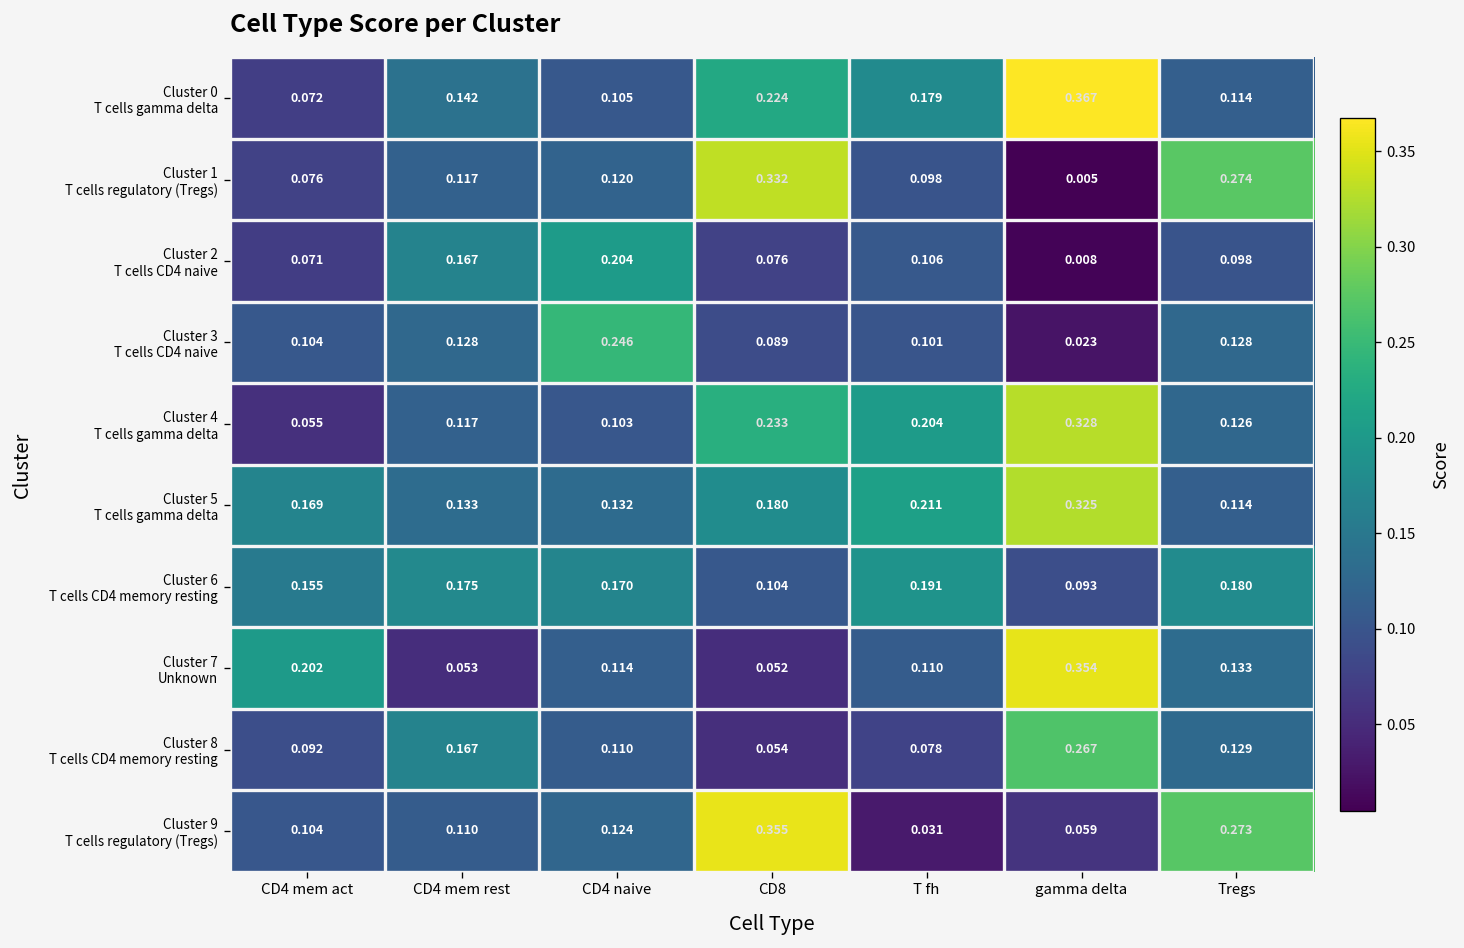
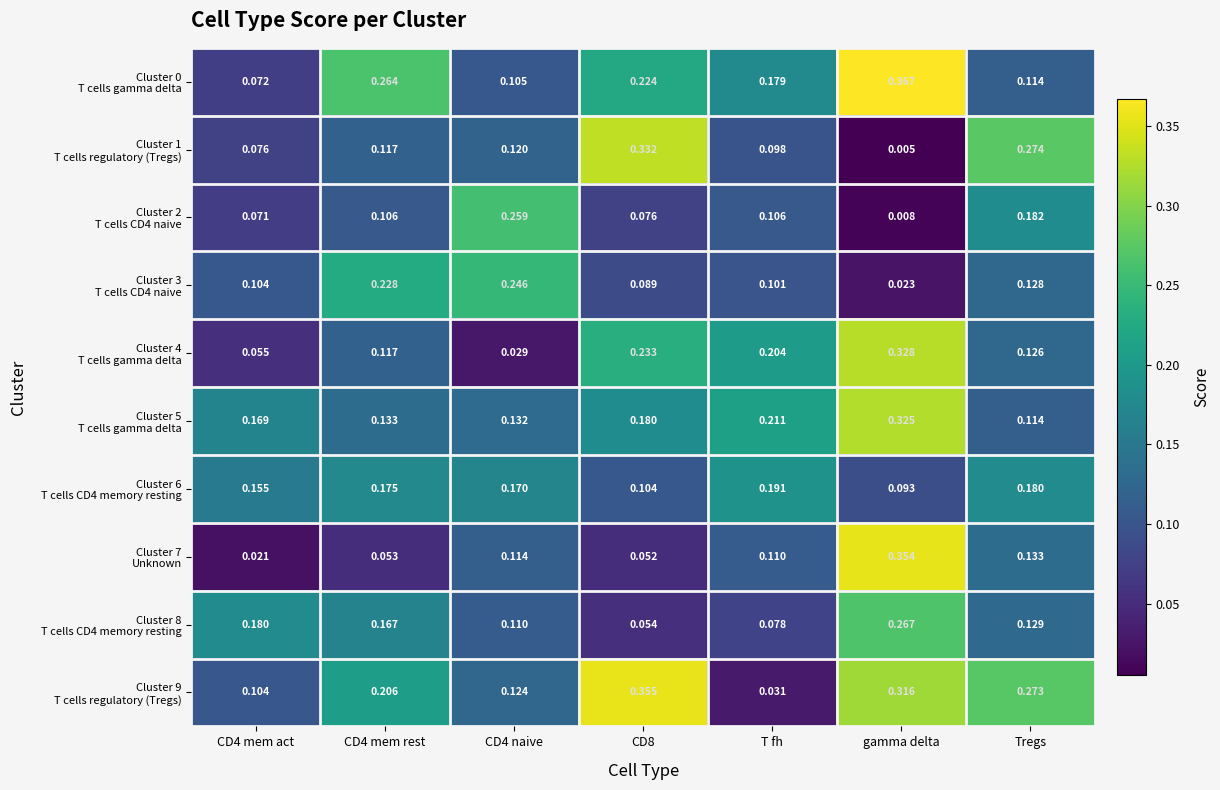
Cluster 0 T cells gamma delta, CD4 mem rest: 0.142 -> 0.264
Cluster 2 T cells CD4 naive, CD4 mem rest: 0.167 -> 0.106
Cluster 2 T cells CD4 naive, CD4 naive: 0.204 -> 0.259
Cluster 2 T cells CD4 naive, Tregs: 0.098 -> 0.182
Cluster 3 T cells CD4 naive, CD4 mem rest: 0.128 -> 0.228
Cluster 4 T cells gamma delta, CD4 naive: 0.103 -> 0.029
Cluster 7 Unknown, CD4 mem act: 0.202 -> 0.021
Cluster 8 T cells CD4 memory resting, CD4 mem act: 0.092 -> 0.180
Cluster 9 T cells regulatory (Tregs), CD4 mem rest: 0.110 -> 0.206
Cluster 9 T cells regulatory (Tregs), gamma delta: 0.059 -> 0.316
